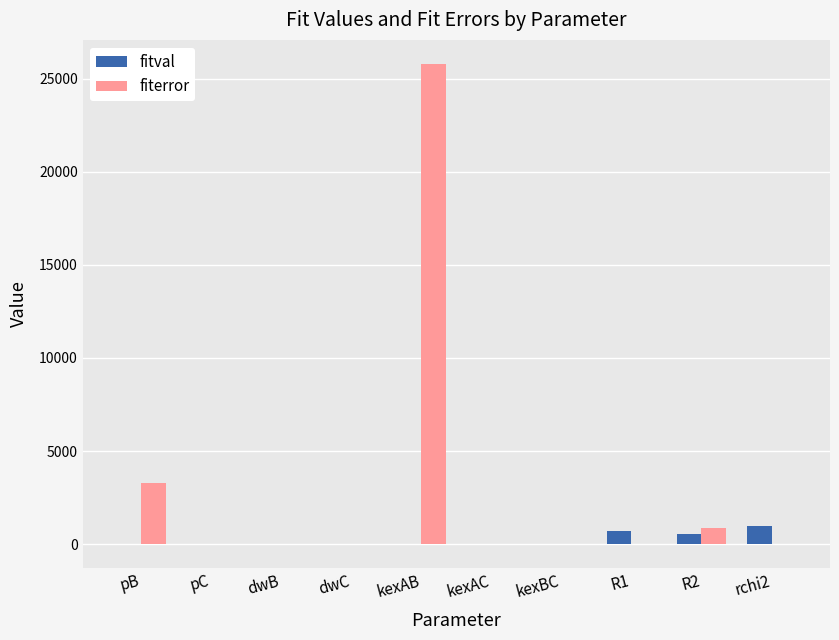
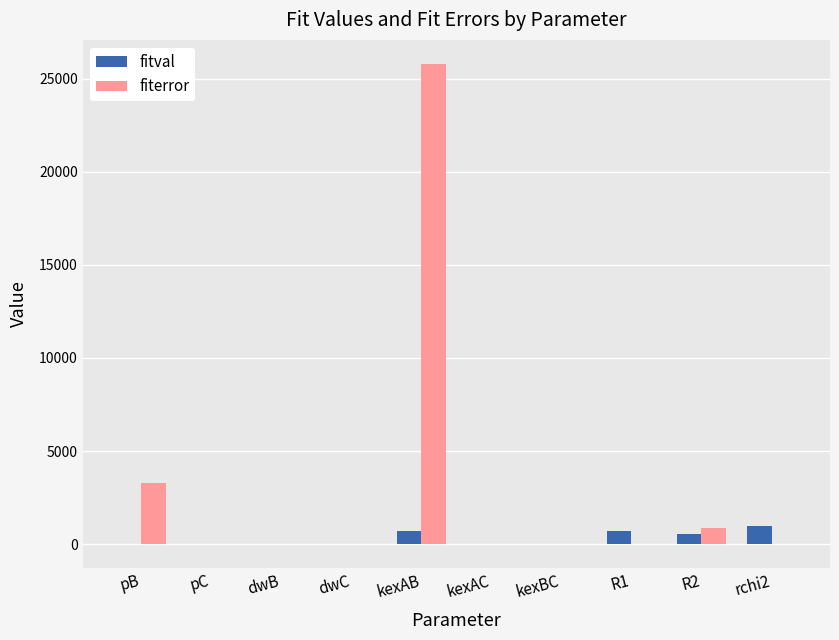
fitval, kexAB: 0 -> 700
